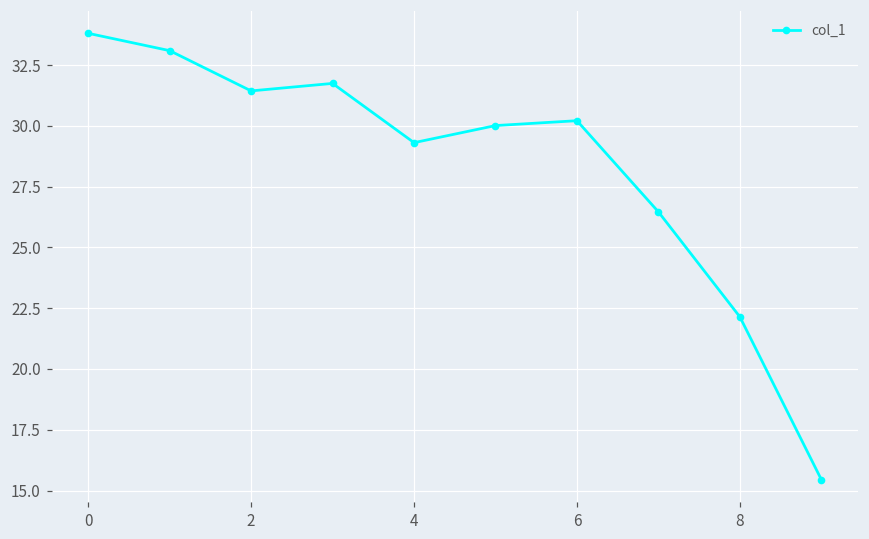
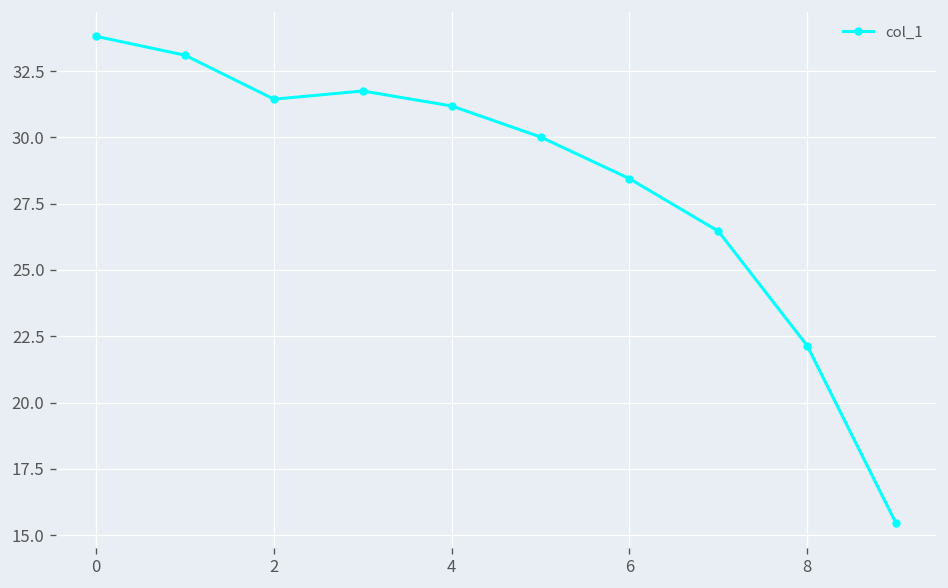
4: 29.3 -> 31.2
6: 30.2 -> 28.4
